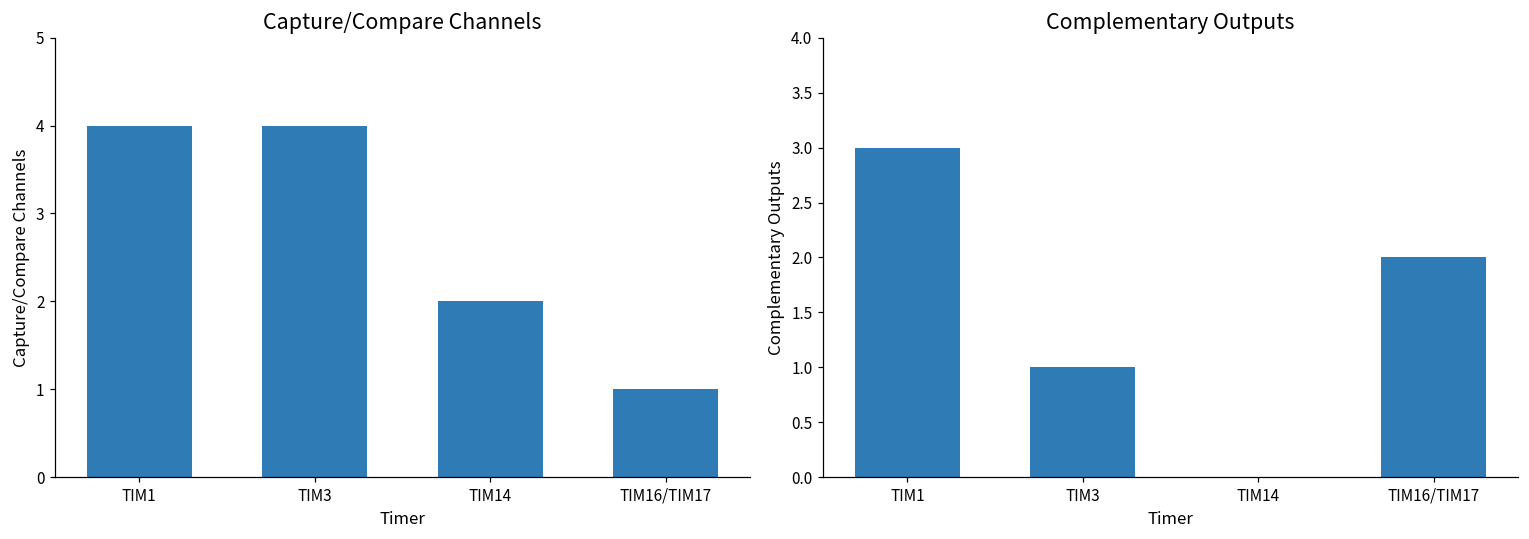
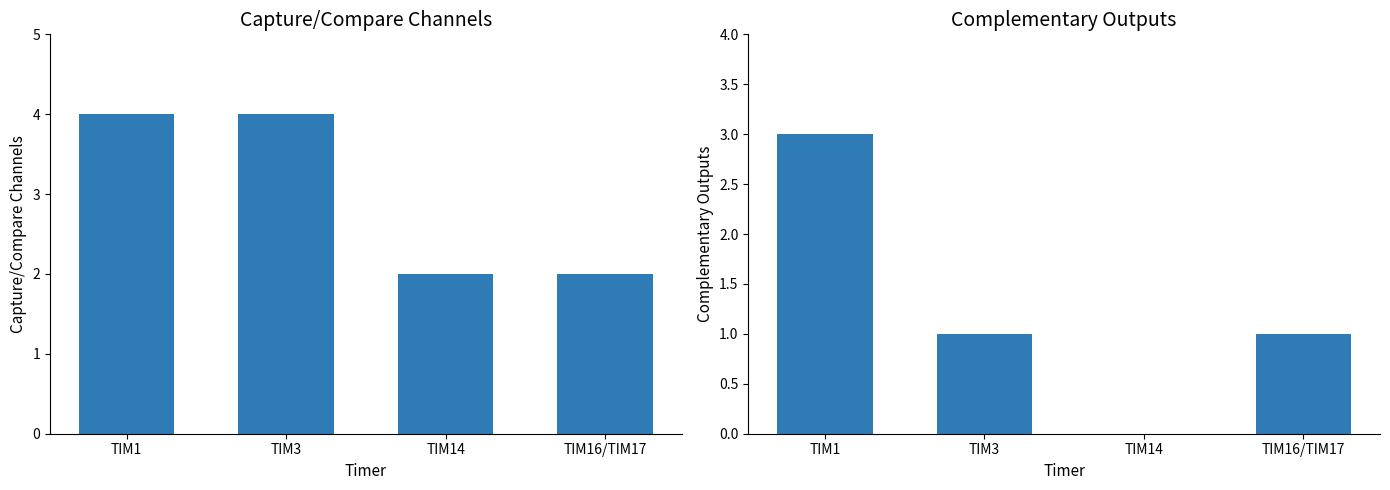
Capture/Compare Channels, TIM16/TIM17: 1 -> 2
Complementary Outputs, TIM16/TIM17: 2 -> 1
